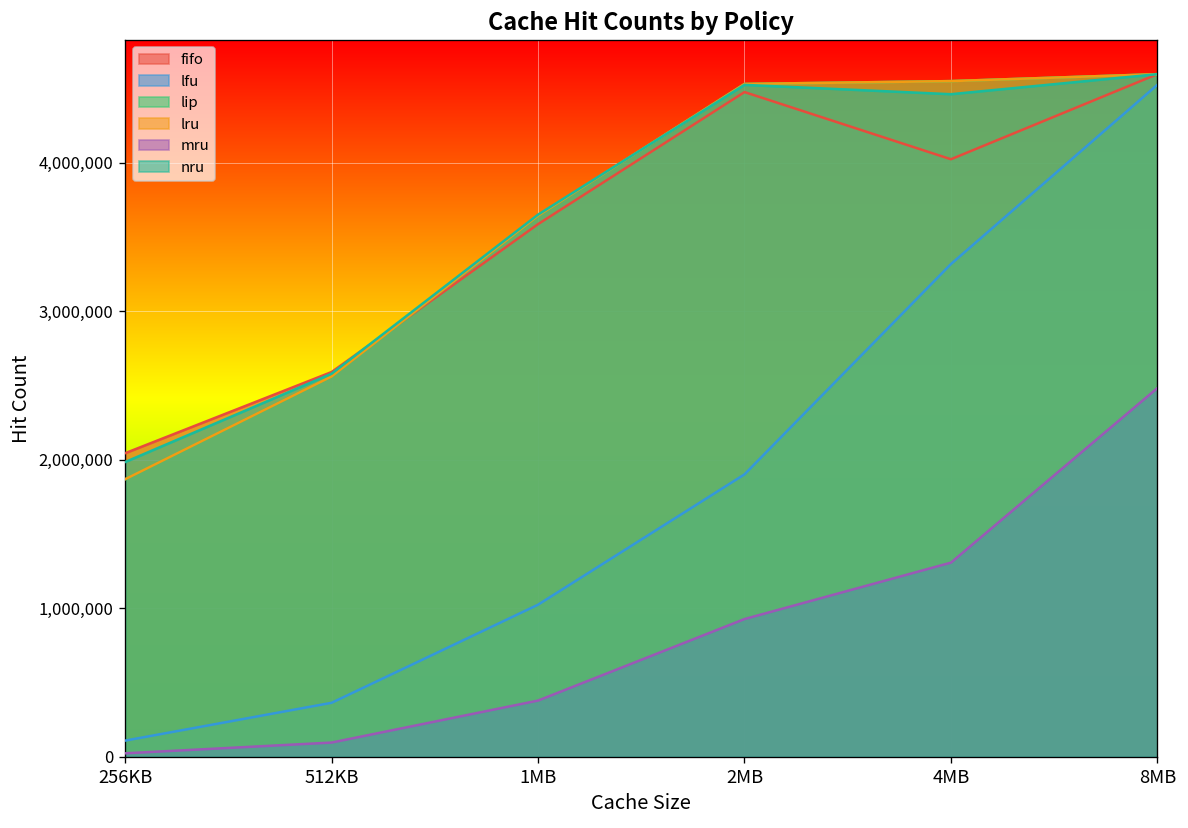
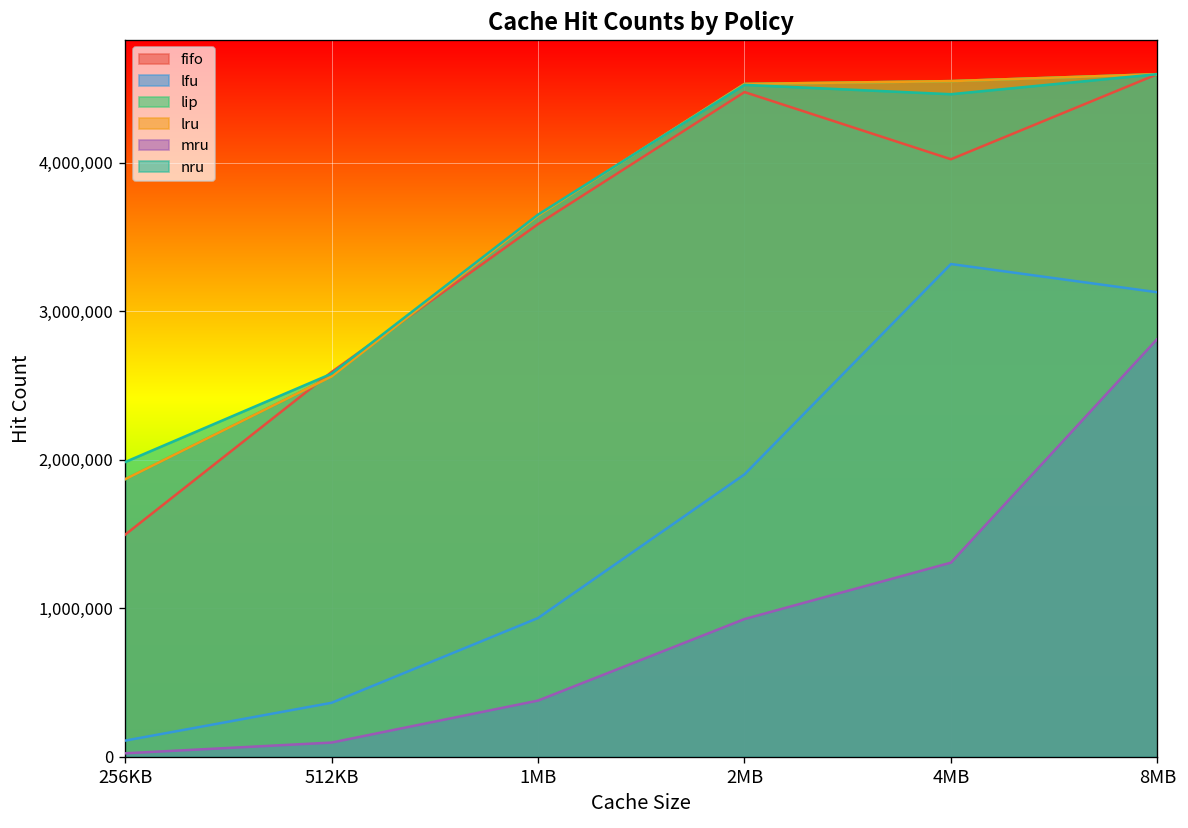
fifo, 256KB: 2,040,000 -> 1,500,000
lfu, 1MB: 1,020,000 -> 930,000
lfu, 8MB: 4,520,000 -> 3,130,000
mru, 8MB: 2,480,000 -> 2,810,000
